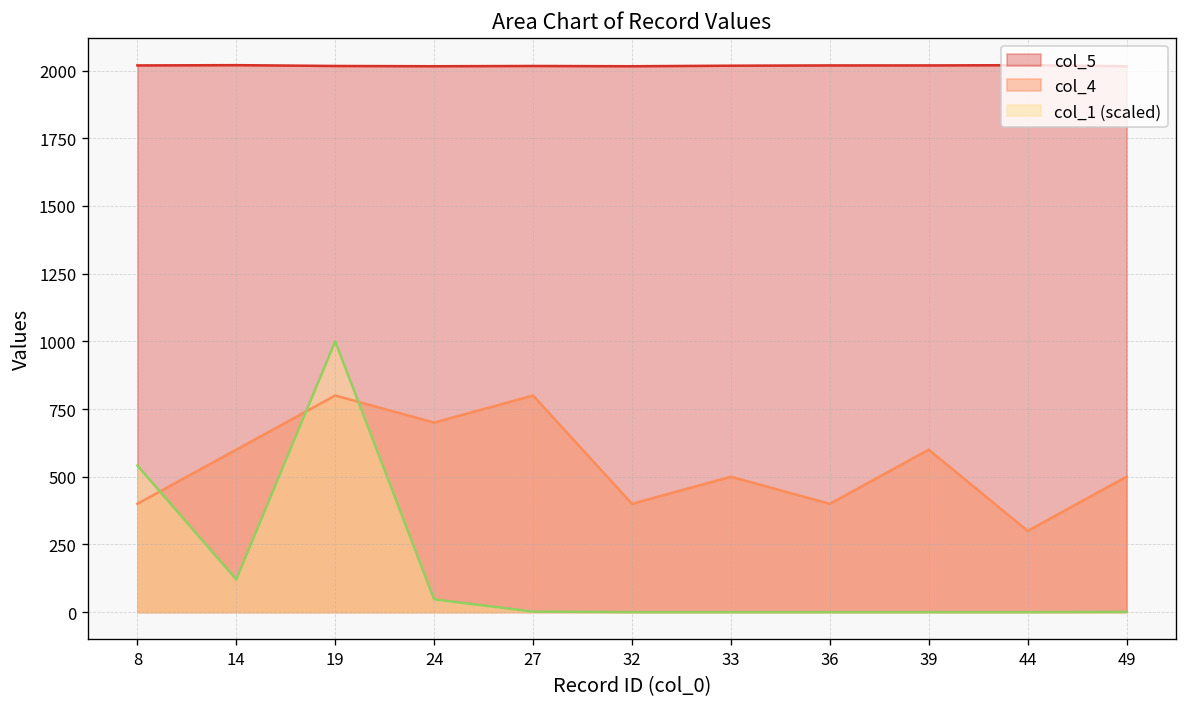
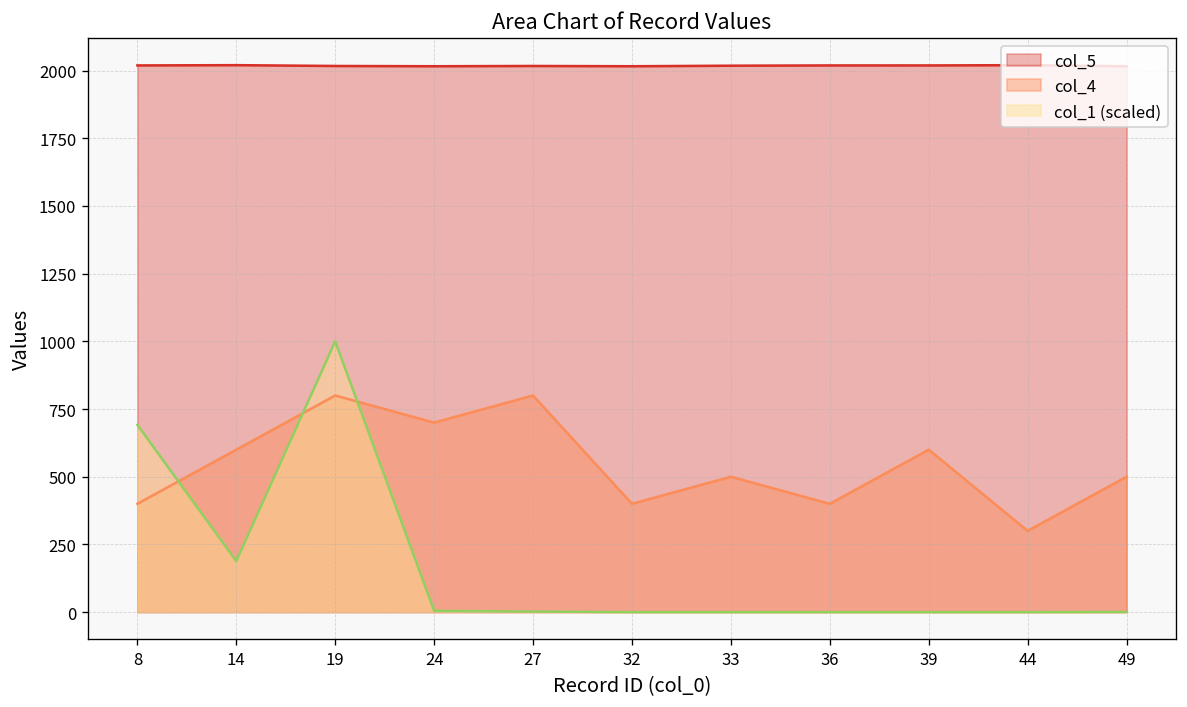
col_1 (scaled), 8: 540 -> 690
col_1 (scaled), 14: 120 -> 190
col_1 (scaled), 24: 50 -> 0
